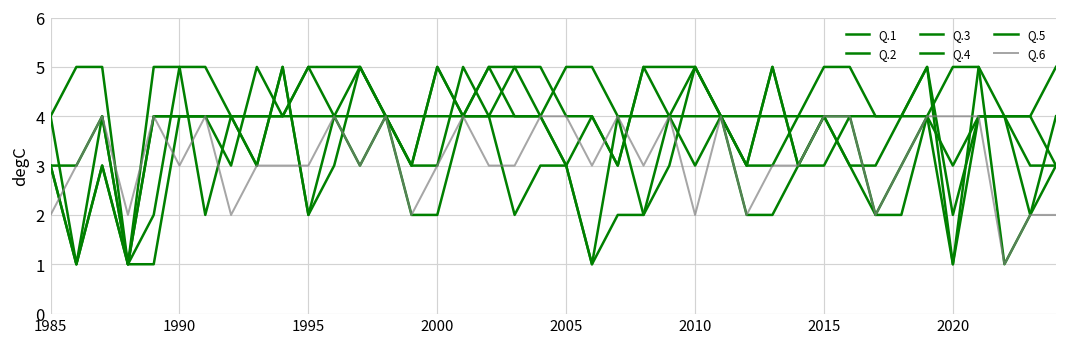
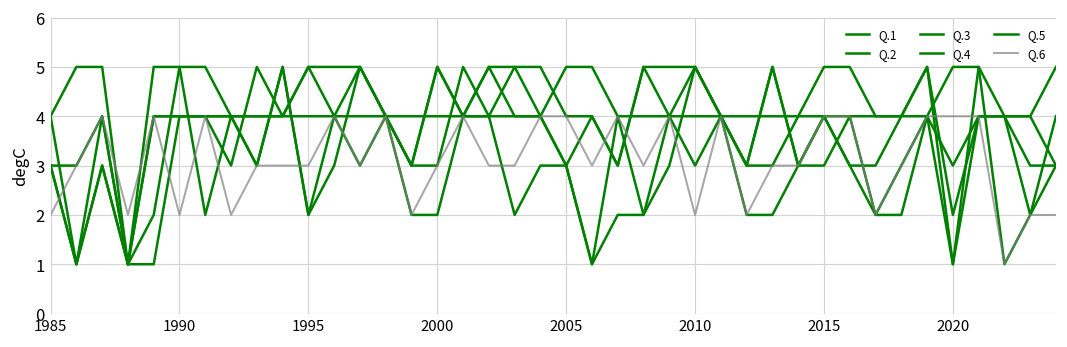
Q.6, 1990: 3 -> 2
